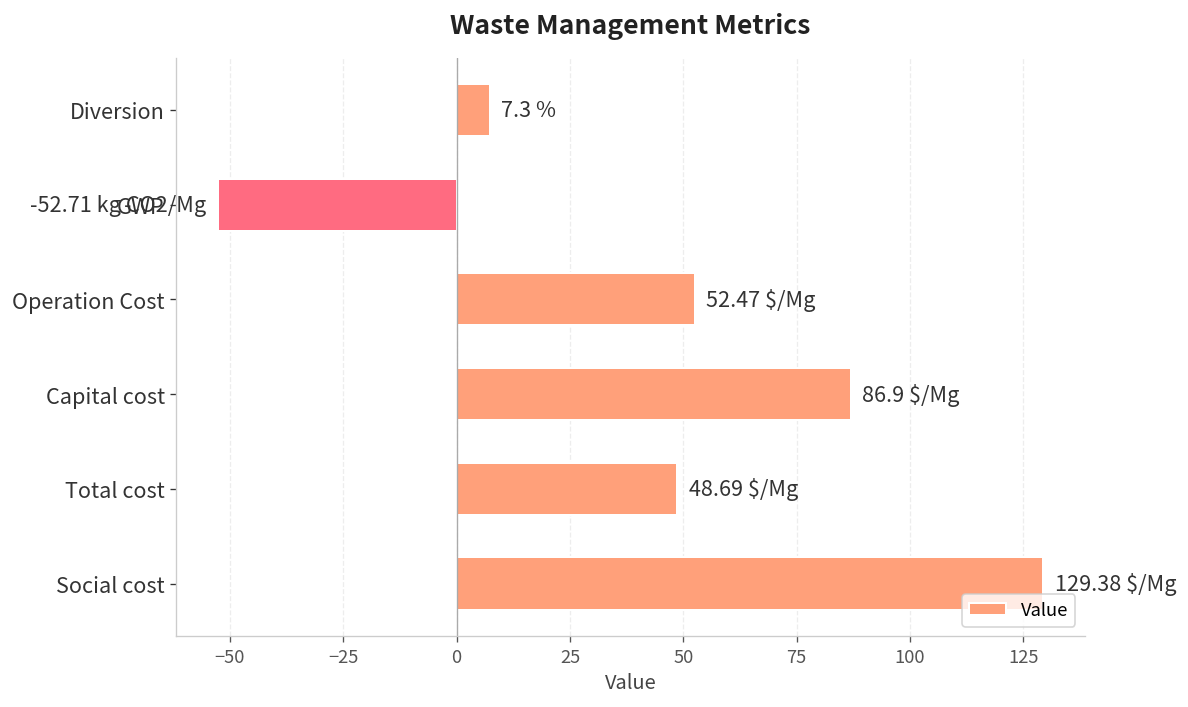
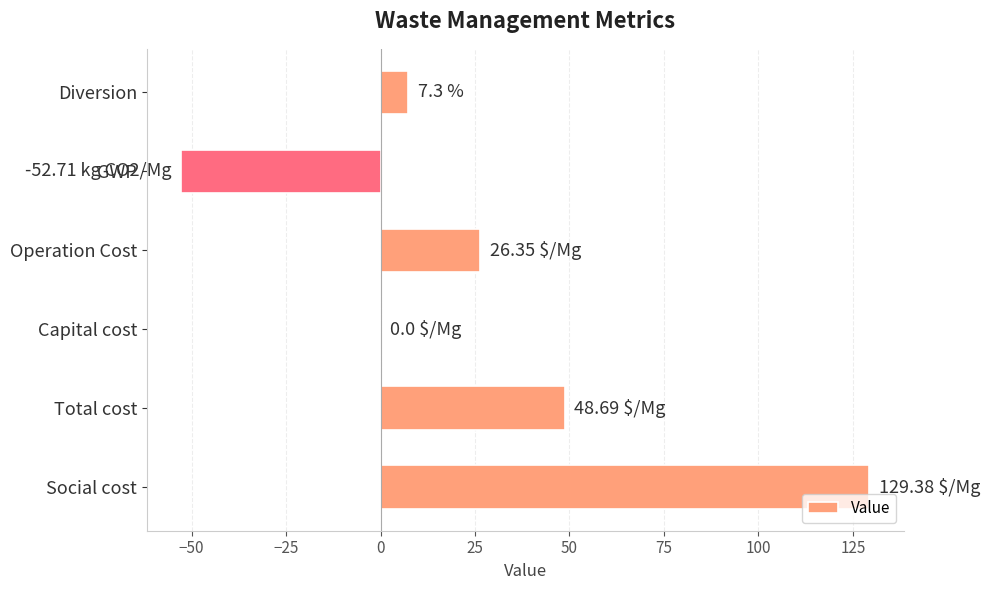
Operation Cost: 52.47 -> 26.35
Capital cost: 86.9 -> 0.0
